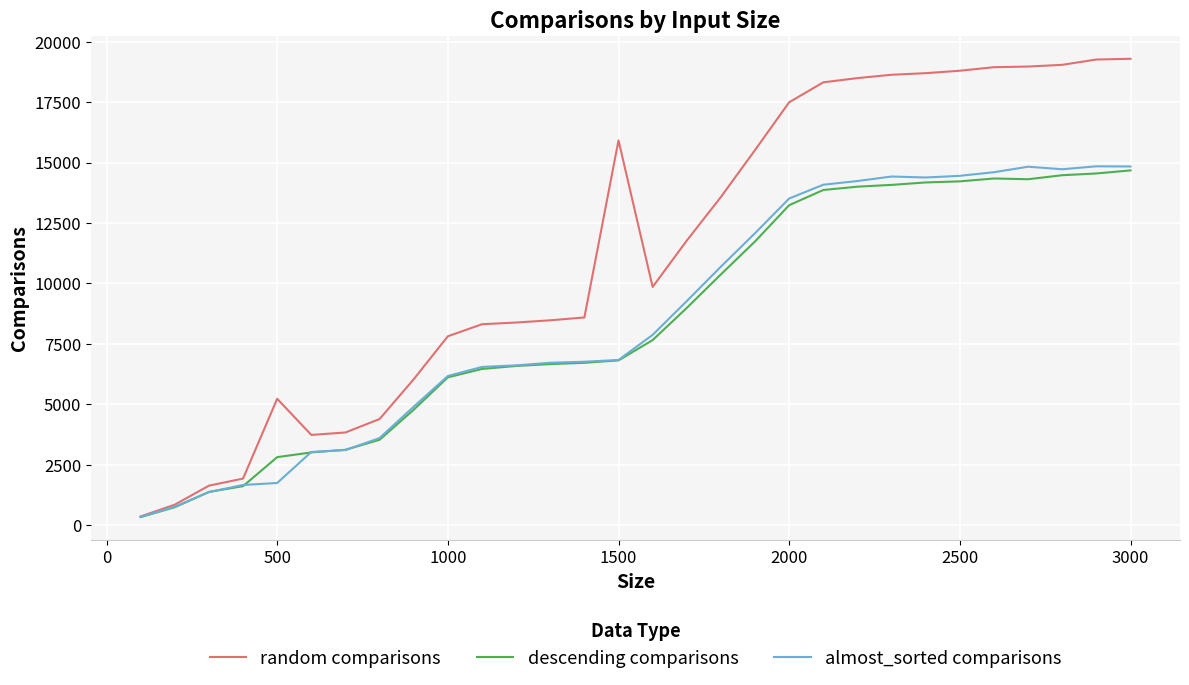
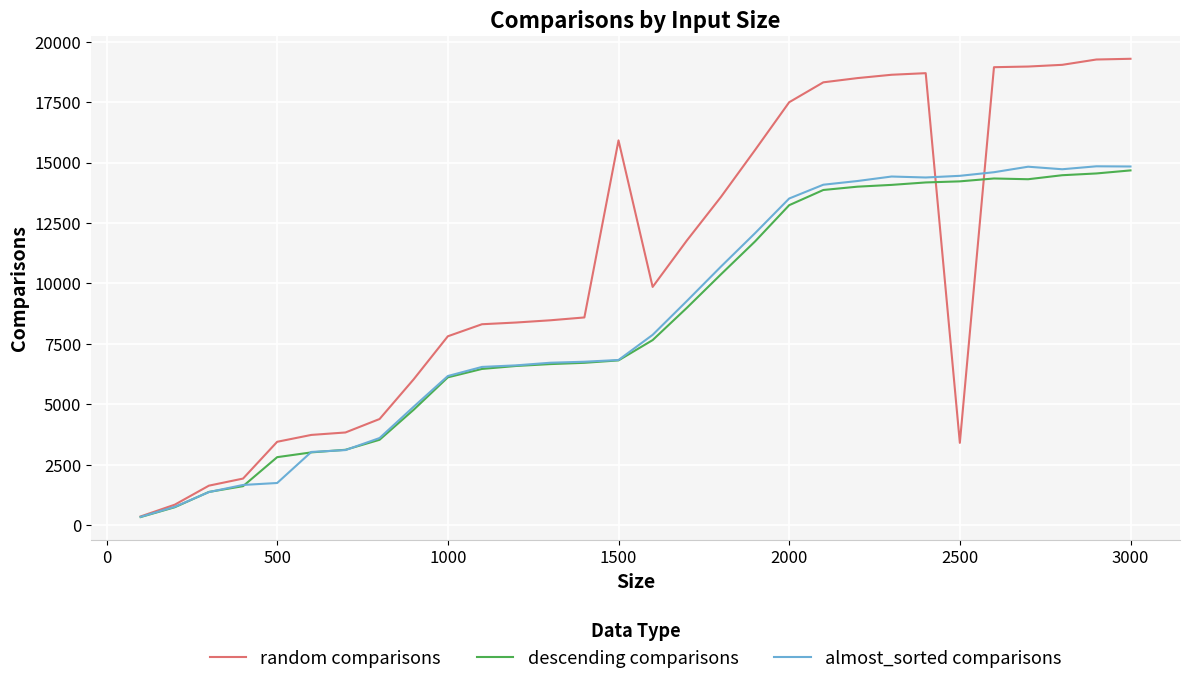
random comparisons, 500: 5200 -> 3400
random comparisons, 2500: 18800 -> 3400
